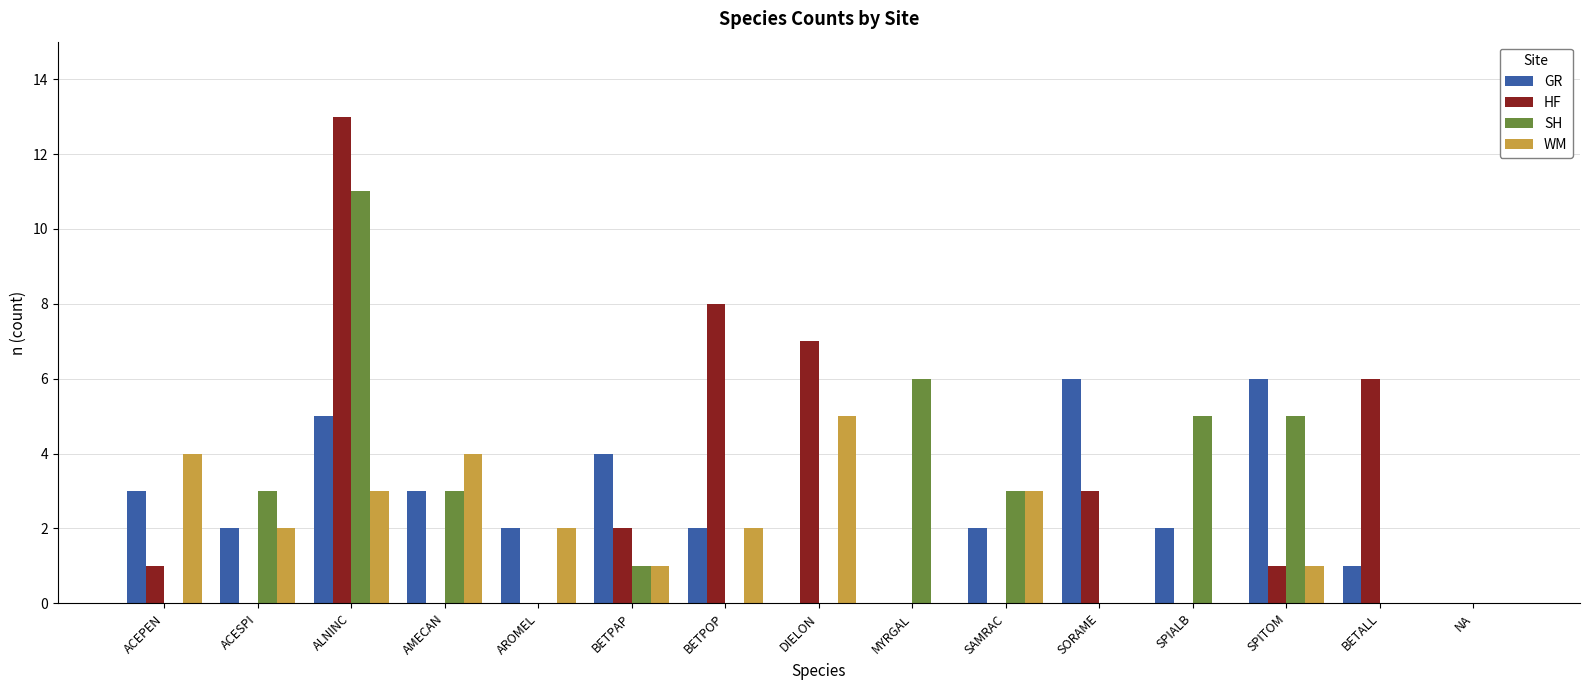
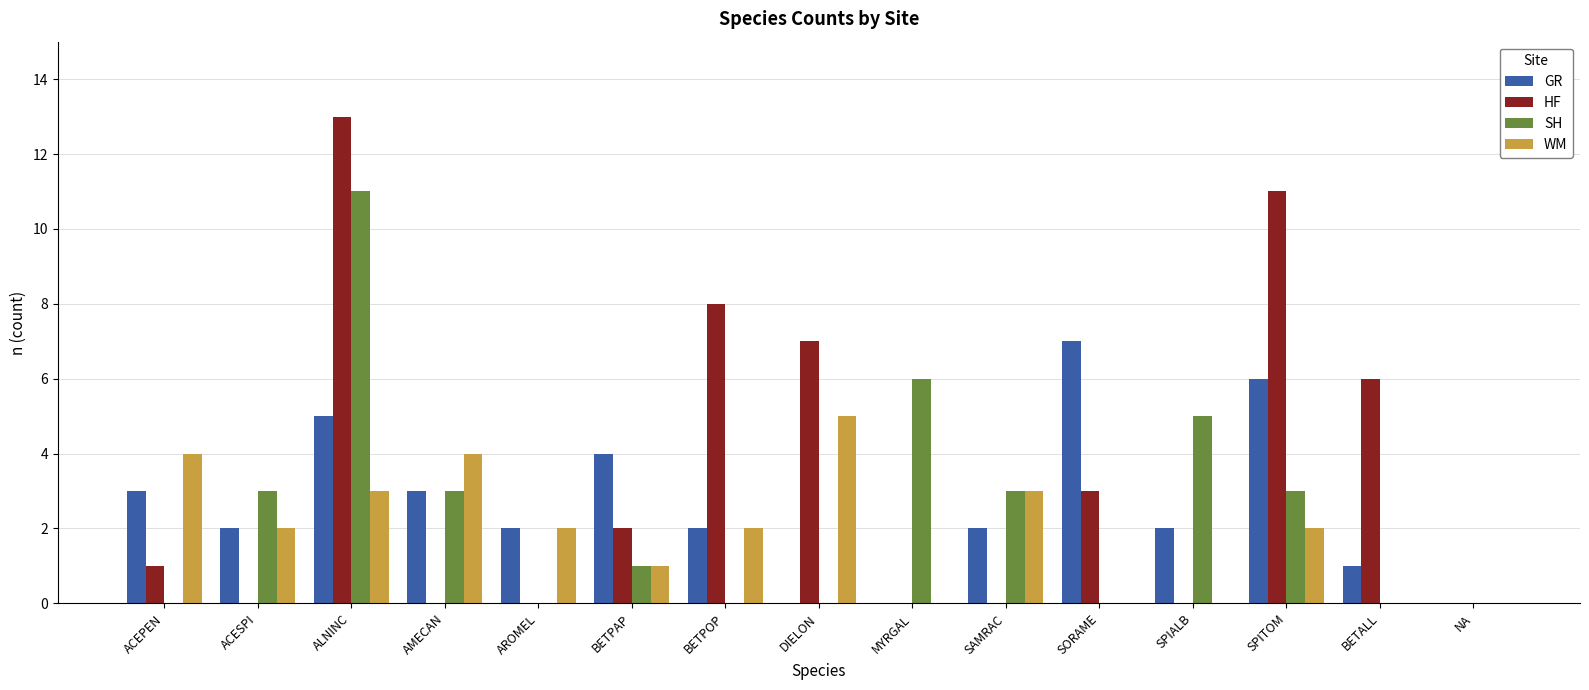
GR, SORAME: 6 -> 7
HF, SPITOM: 1 -> 11
SH, SPITOM: 5 -> 3
WM, SPITOM: 1 -> 2
